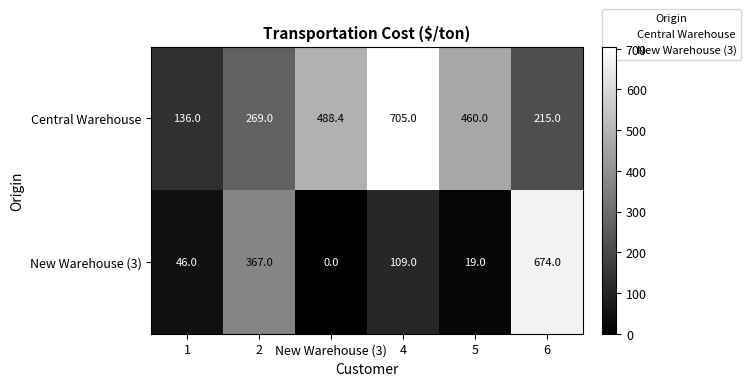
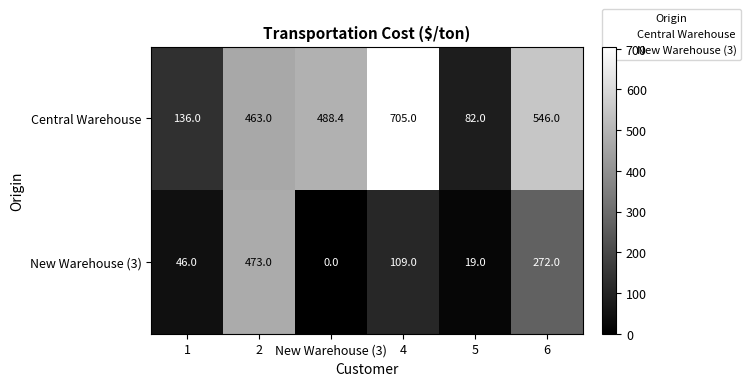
Central Warehouse, 2: 269.0 -> 463.0
Central Warehouse, 5: 460.0 -> 82.0
Central Warehouse, 6: 215.0 -> 546.0
New Warehouse (3), 2: 367.0 -> 473.0
New Warehouse (3), 6: 674.0 -> 272.0
